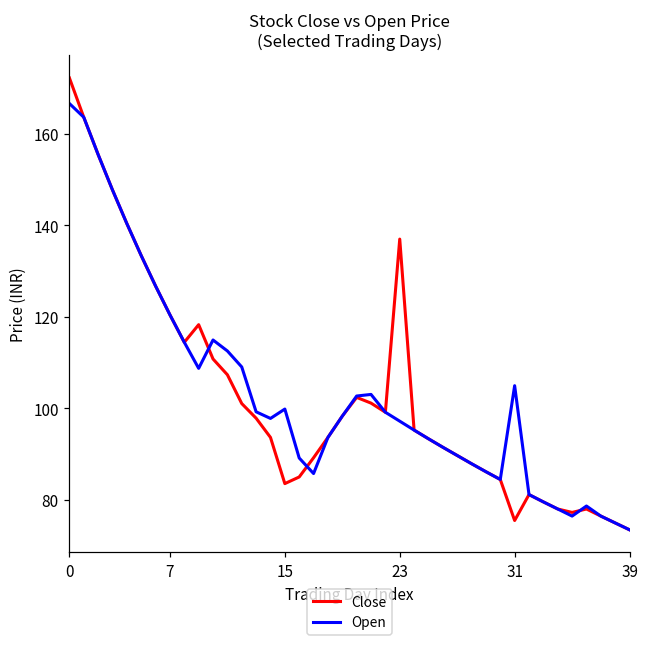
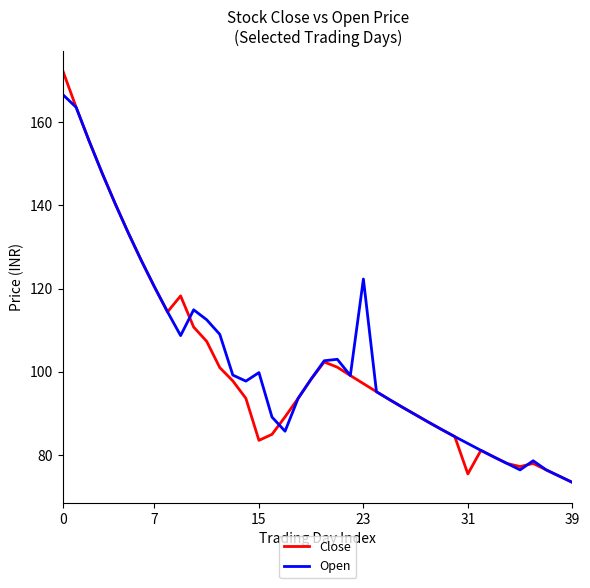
Close, 23: 137 -> 97
Open, 23: 97 -> 122
Open, 31: 105 -> 83
